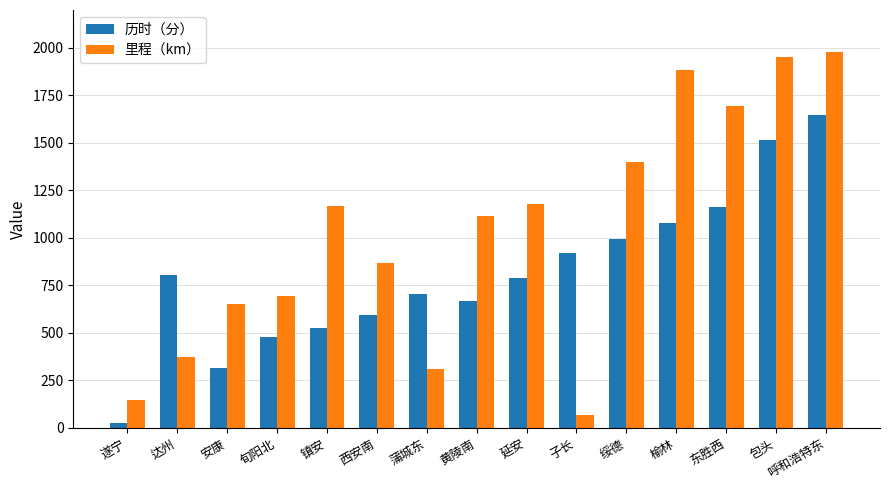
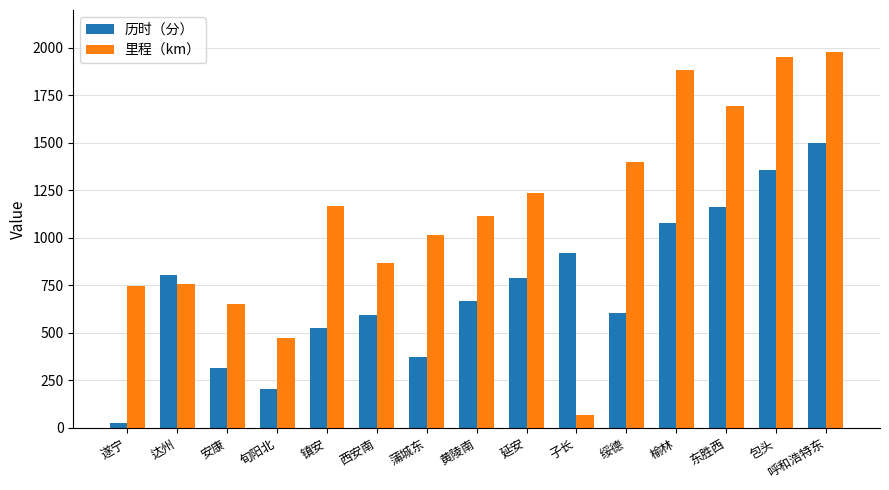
里程（km）, 遂宁: 150 -> 750
里程（km）, 达州: 370 -> 760
历时（分）, 旬阳北: 480 -> 200
里程（km）, 旬阳北: 700 -> 470
历时（分）, 蒲城东: 700 -> 370
里程（km）, 蒲城东: 310 -> 1020
里程（km）, 延安: 1180 -> 1230
历时（分）, 绥德: 1000 -> 610
历时（分）, 包头: 1520 -> 1360
历时（分）, 呼和浩特东: 1650 -> 1500
